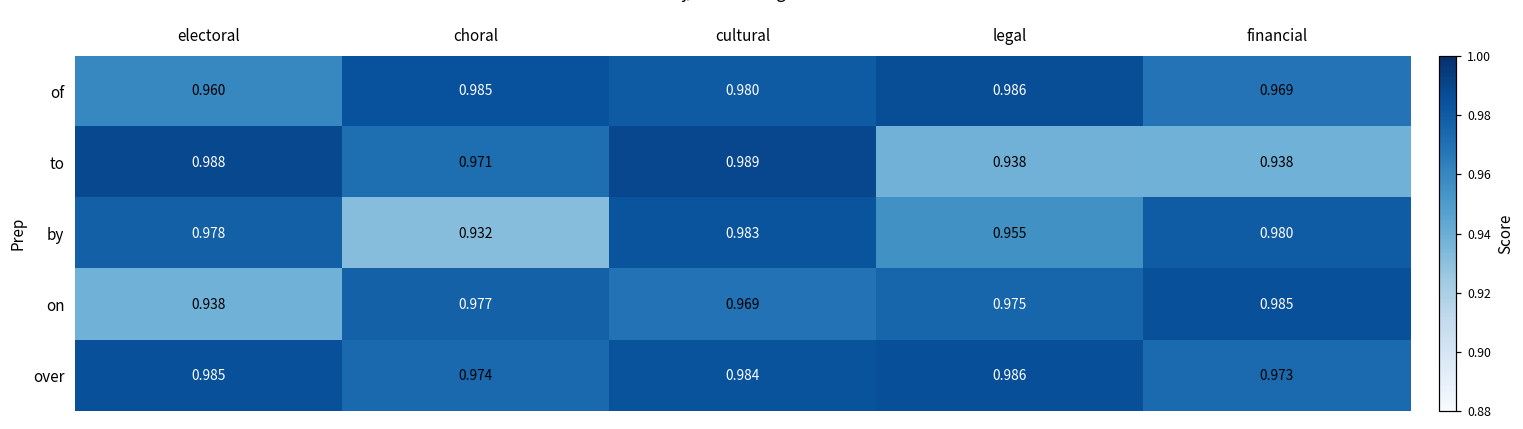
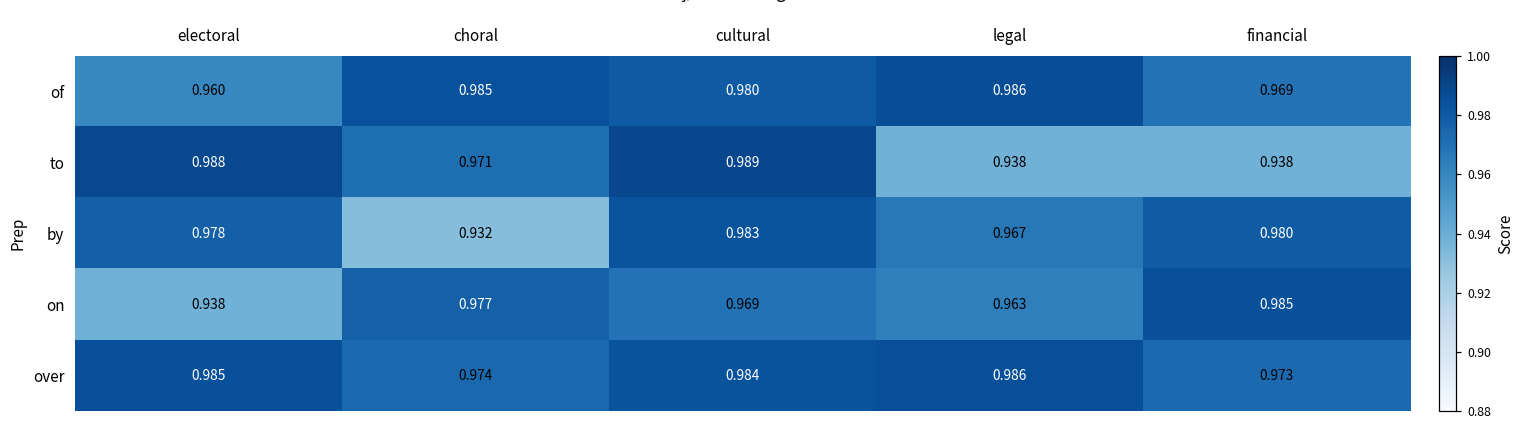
by, legal: 0.955 -> 0.967
on, legal: 0.975 -> 0.963
